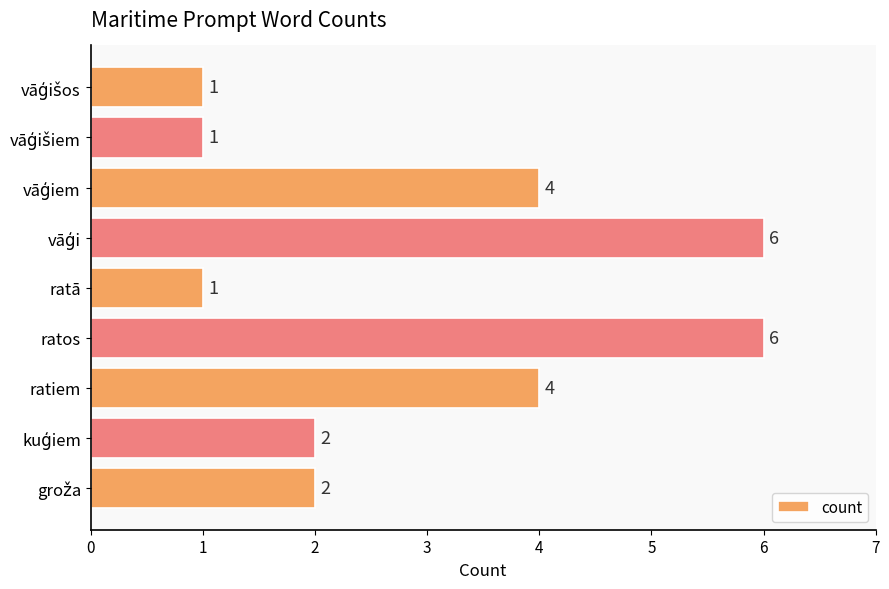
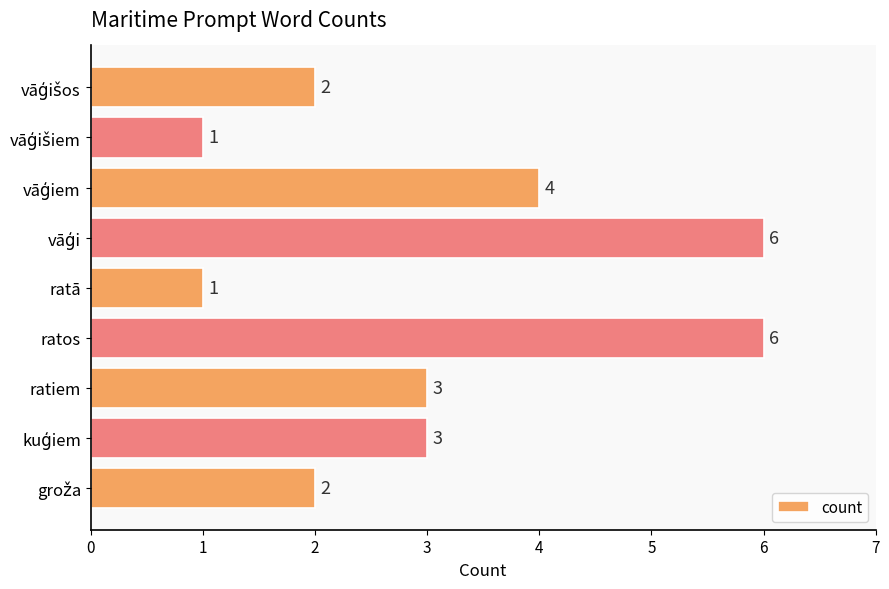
vāģišos: 1 -> 2
ratiem: 4 -> 3
kuģiem: 2 -> 3
